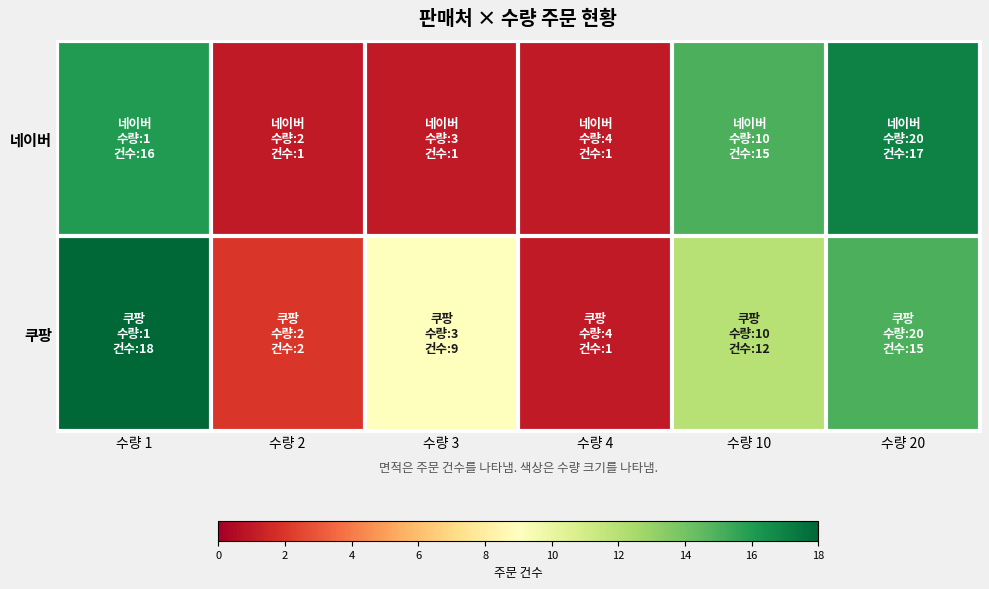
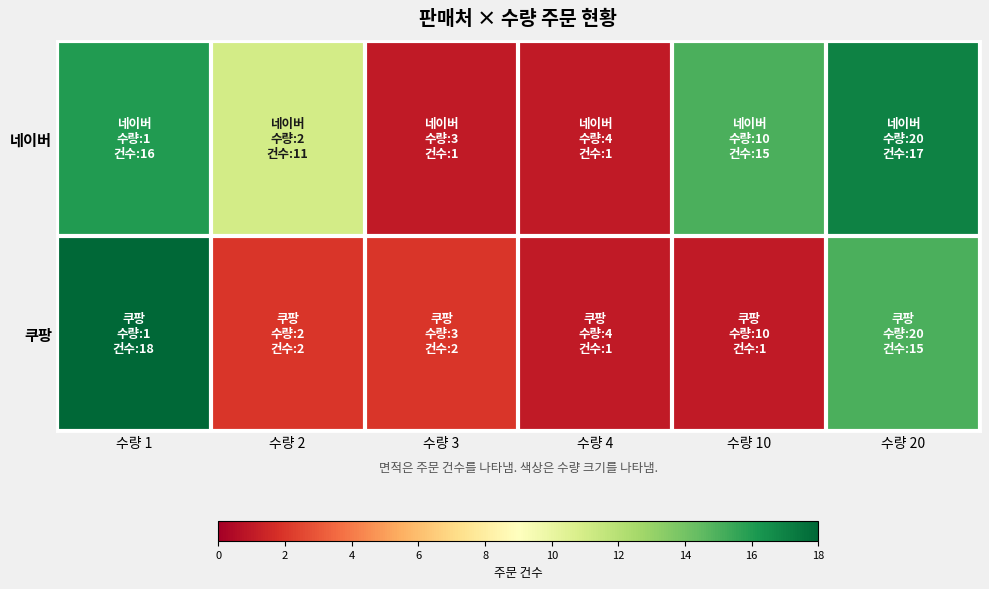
네이버, 수량 2: 1 -> 11
쿠팡, 수량 3: 9 -> 2
쿠팡, 수량 10: 12 -> 1
